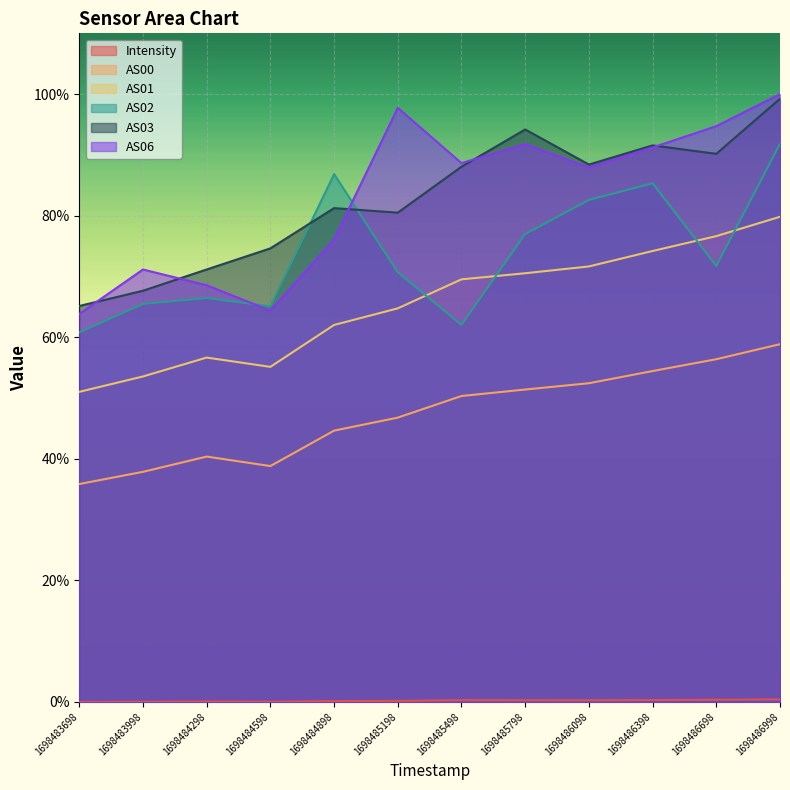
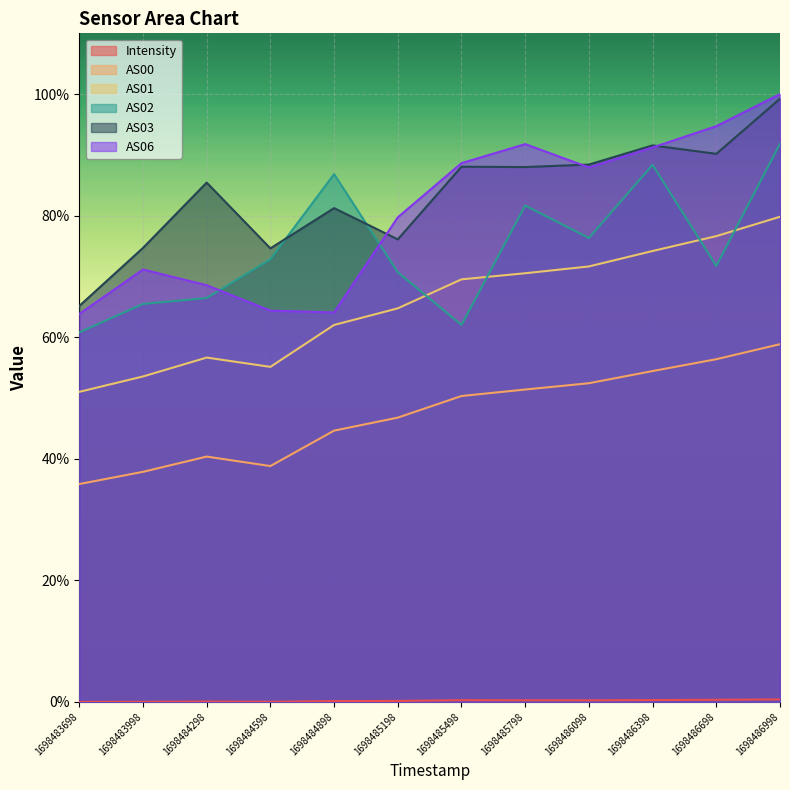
AS03, 1698483998: 68% -> 75%
AS03, 1698484298: 71% -> 85%
AS02, 1698484598: 65% -> 73%
AS06, 1698484898: 76% -> 64%
AS03, 1698485198: 80% -> 76%
AS06, 1698485198: 98% -> 80%
AS02, 1698485798: 77% -> 82%
AS03, 1698485798: 94% -> 88%
AS02, 1698486098: 83% -> 76%
AS02, 1698486398: 85% -> 88%
